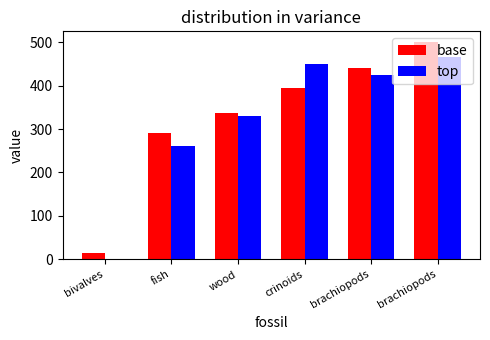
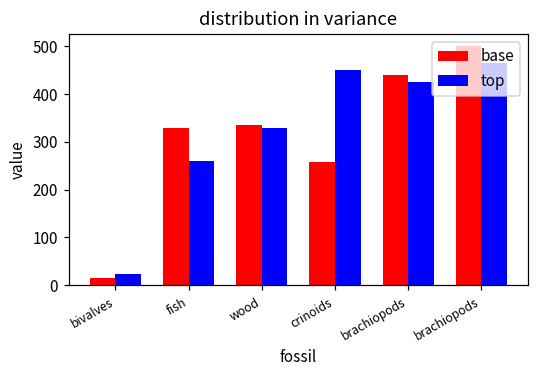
top, bivalves: 0 -> 20
base, fish: 290 -> 330
base, crinoids: 400 -> 260
